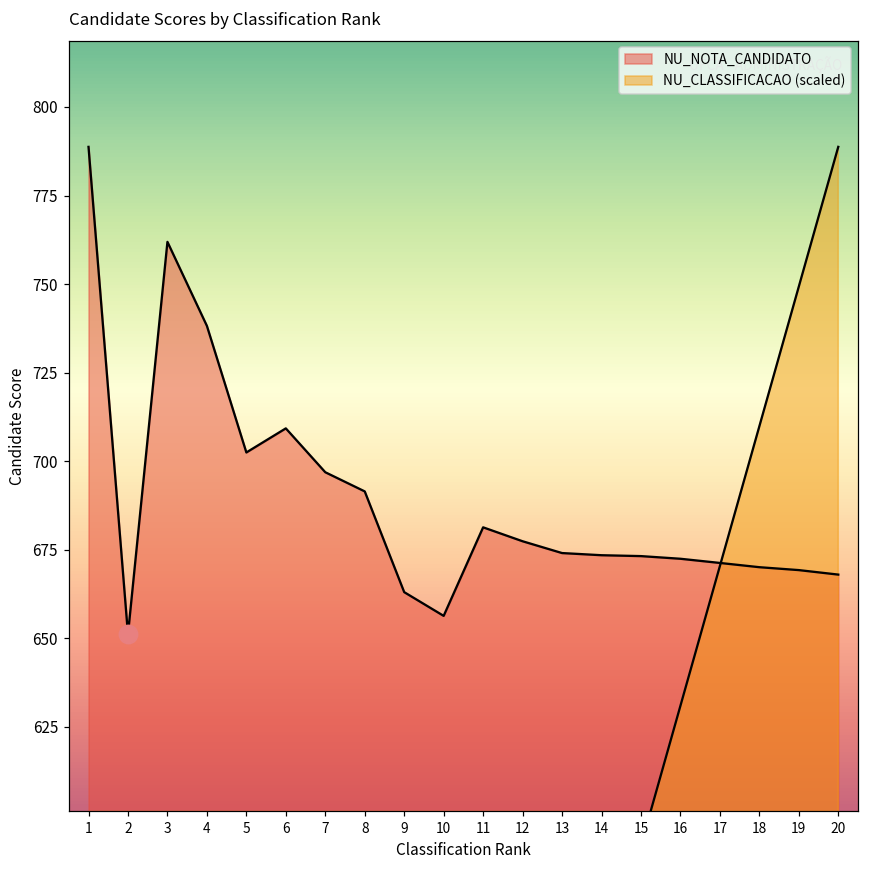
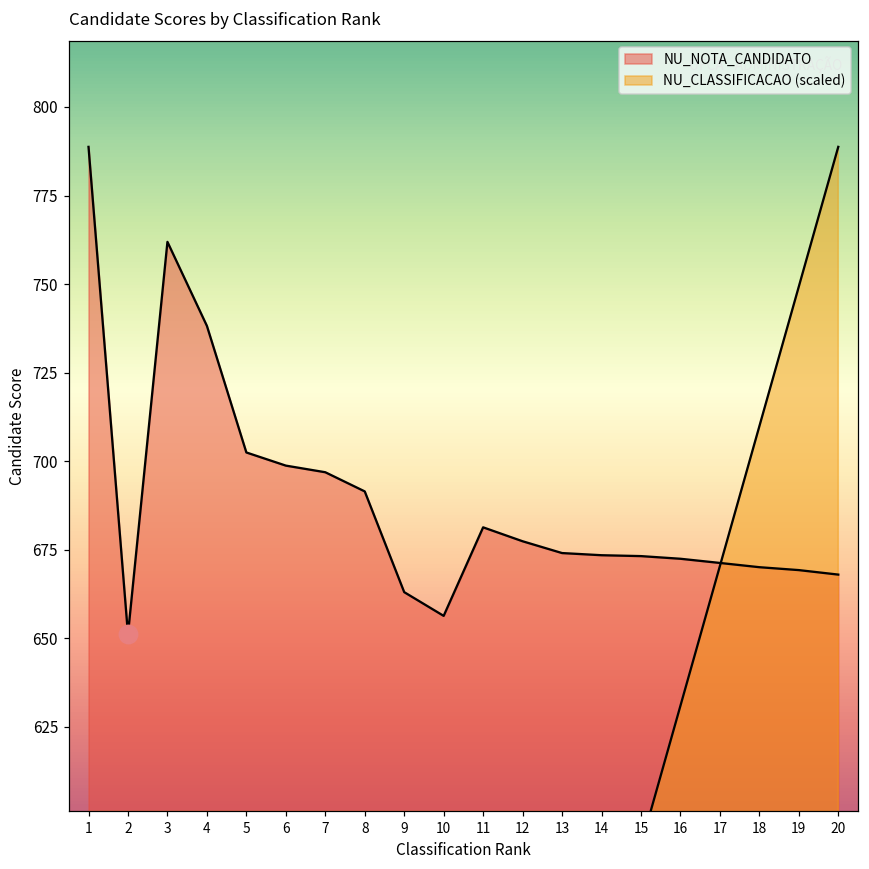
NU_NOTA_CANDIDATO, 6: 709 -> 699
